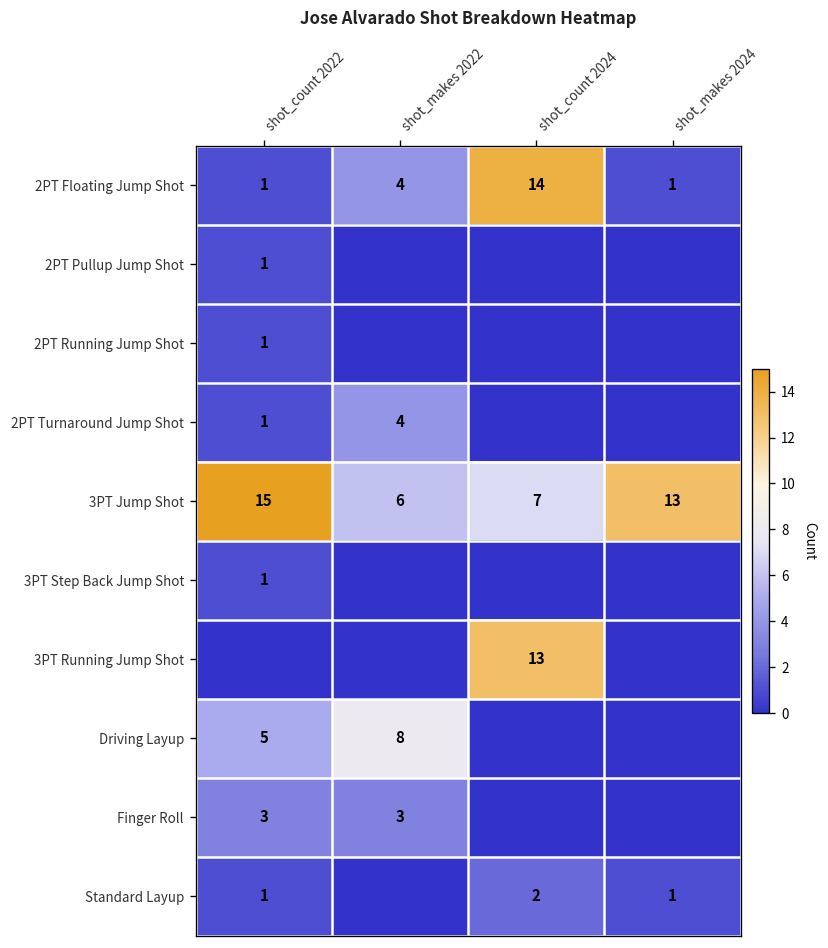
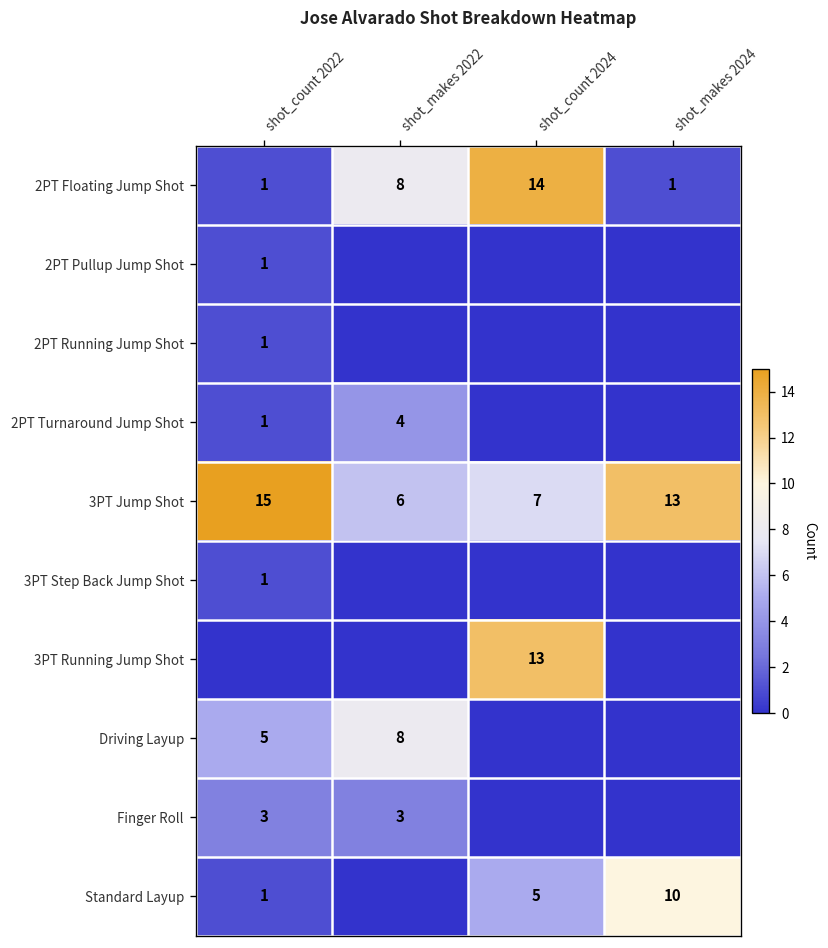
2PT Floating Jump Shot, shot_makes 2022: 4 -> 8
Standard Layup, shot_count 2024: 2 -> 5
Standard Layup, shot_makes 2024: 1 -> 10
